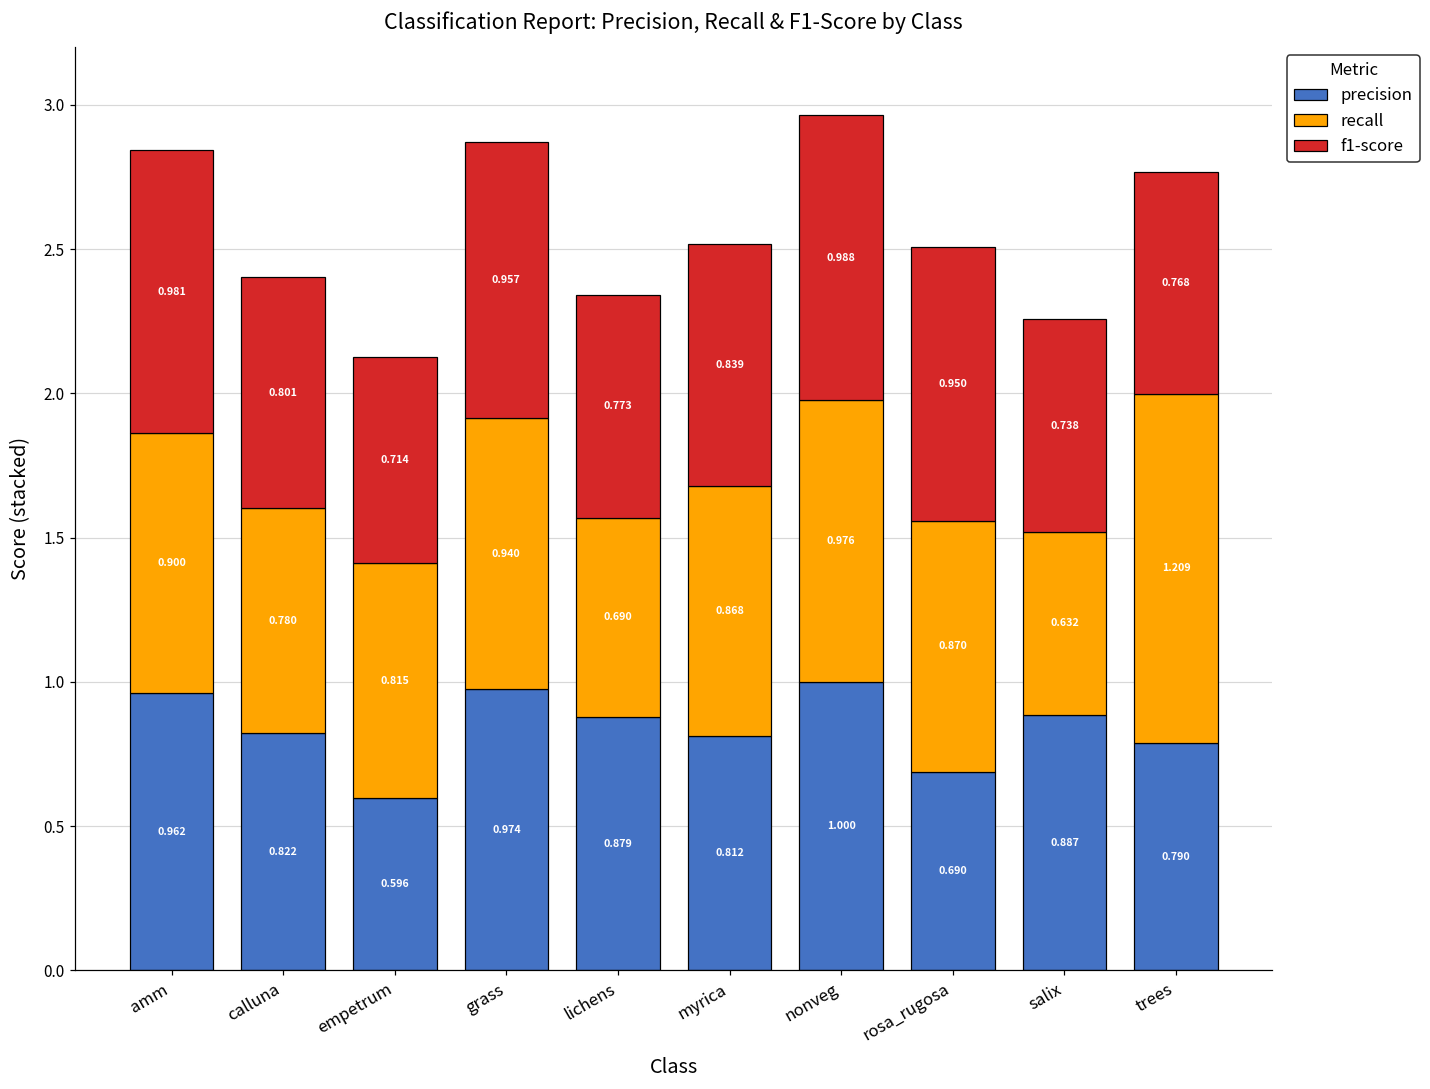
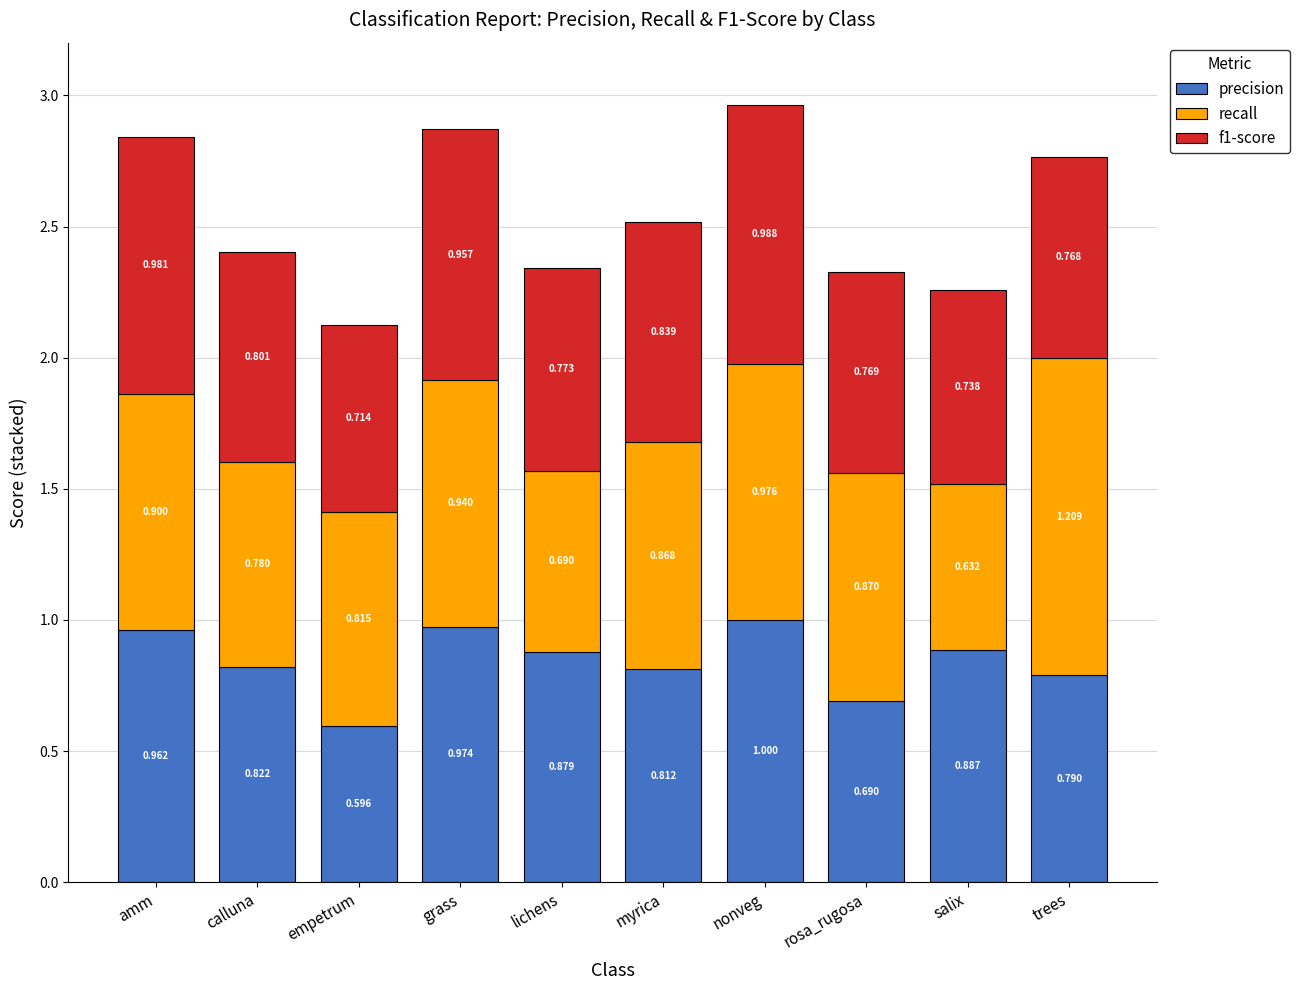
f1-score, rosa_rugosa: 0.950 -> 0.769
